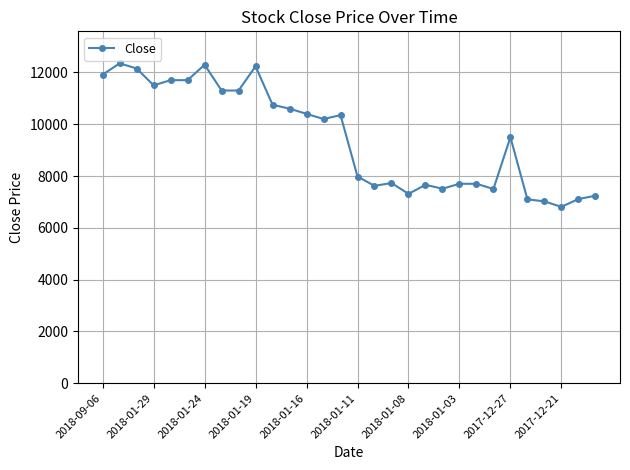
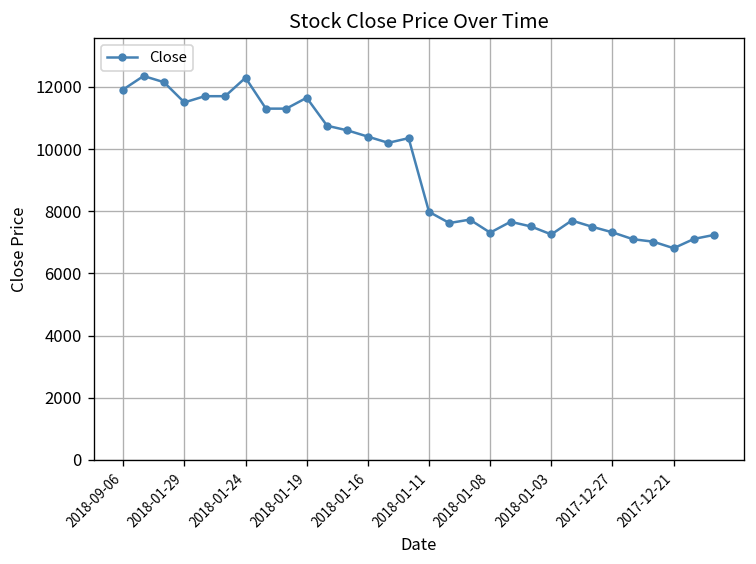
2018-01-19: 12200 -> 11700
2018-01-03: 7700 -> 7300
2017-12-27: 9500 -> 7300
